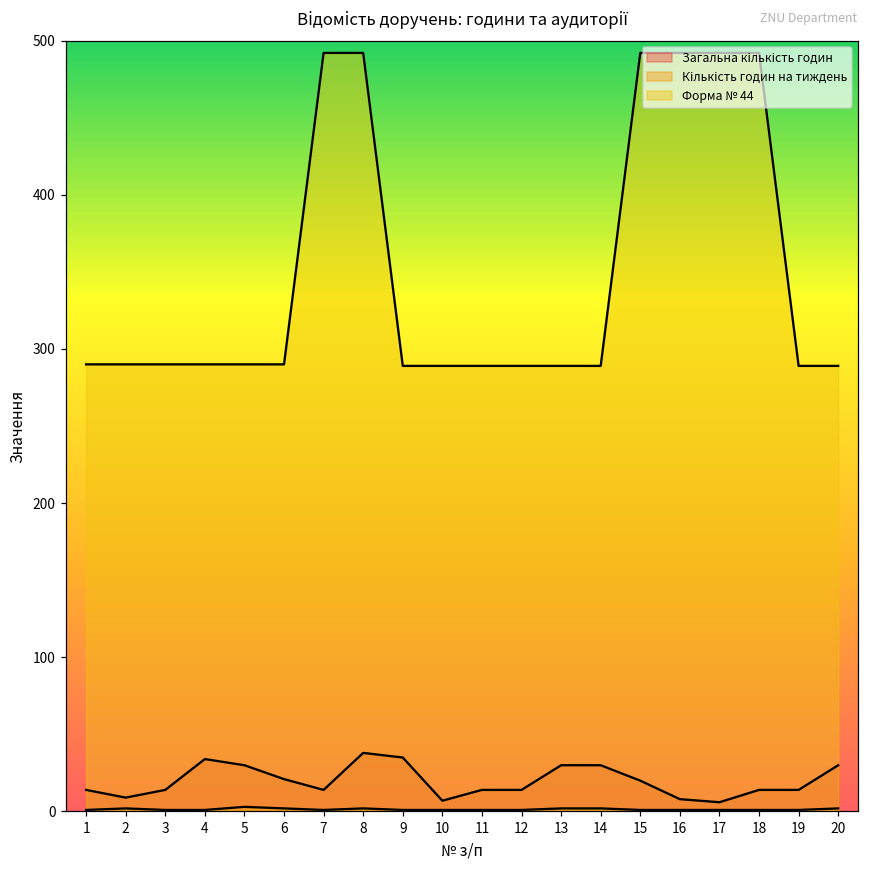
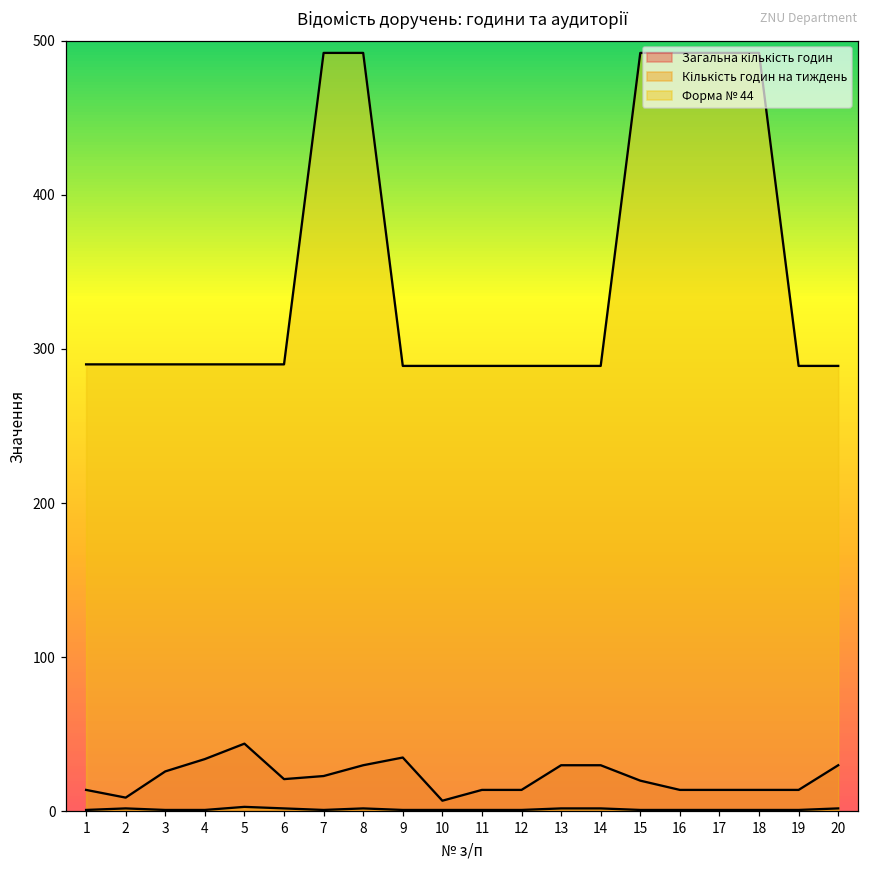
Загальна кількість годин, 3: 14 -> 26
Загальна кількість годин, 5: 30 -> 44
Загальна кількість годин, 7: 14 -> 23
Загальна кількість годин, 8: 38 -> 30
Загальна кількість годин, 16: 8 -> 14
Загальна кількість годин, 17: 6 -> 14
